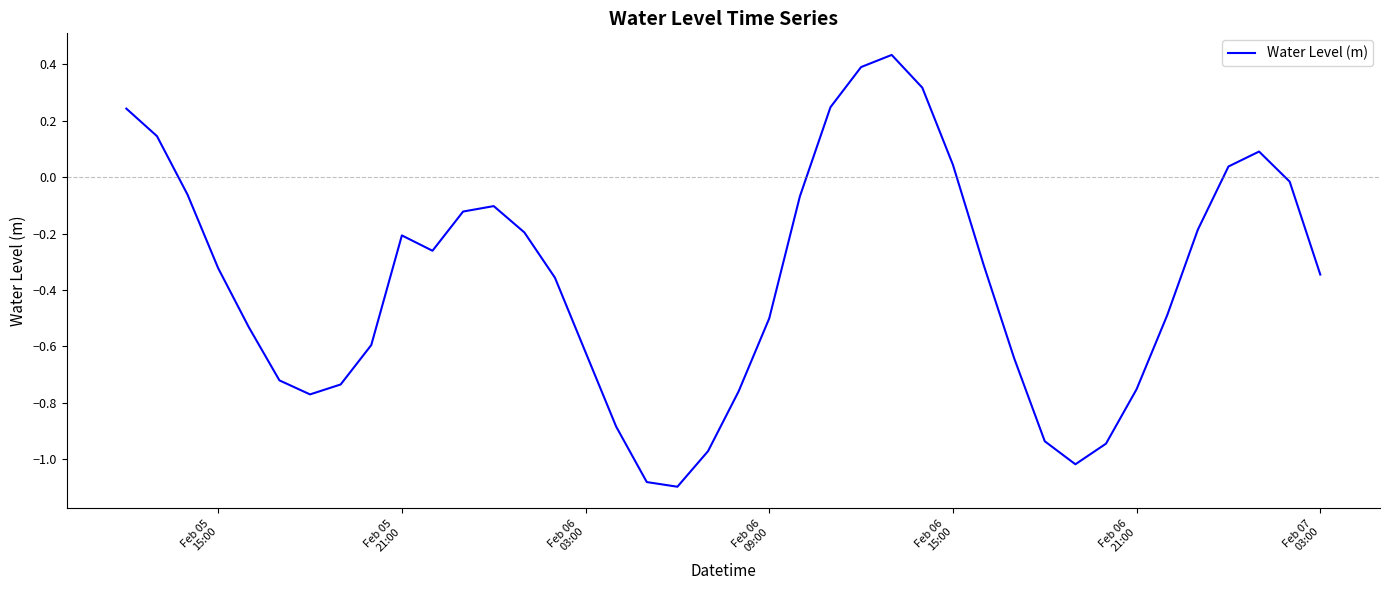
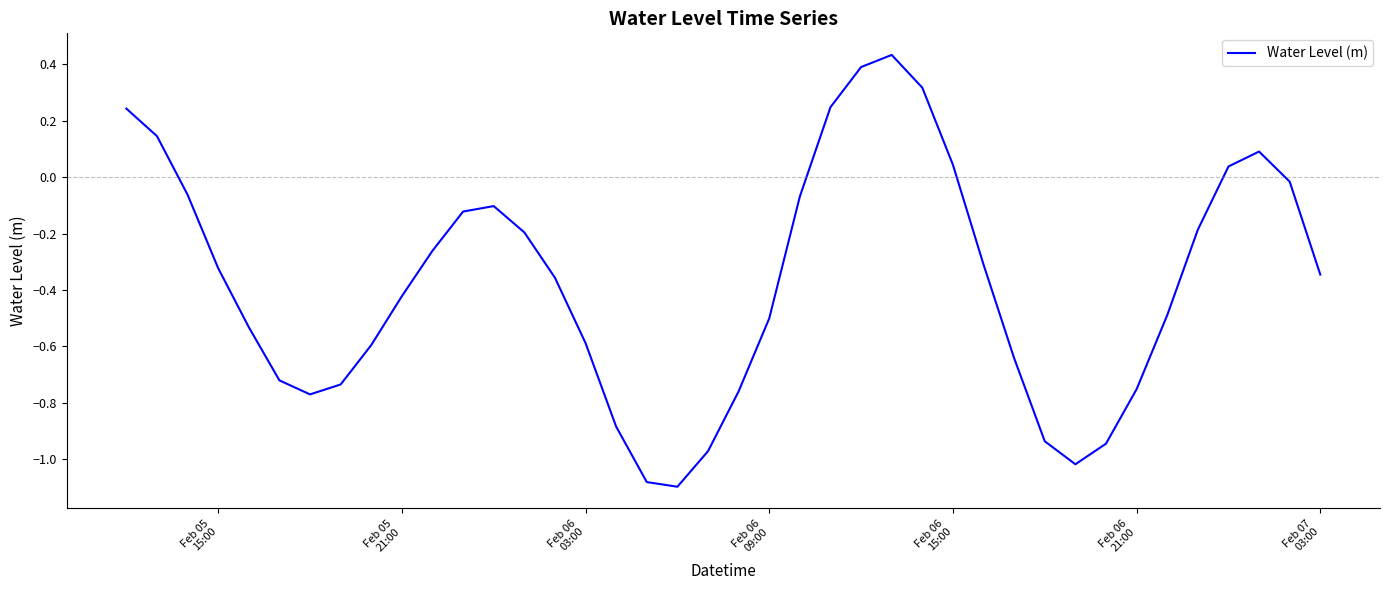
Feb 05 21:00: -0.21 -> -0.42
Feb 06 03:00: -0.62 -> -0.59
